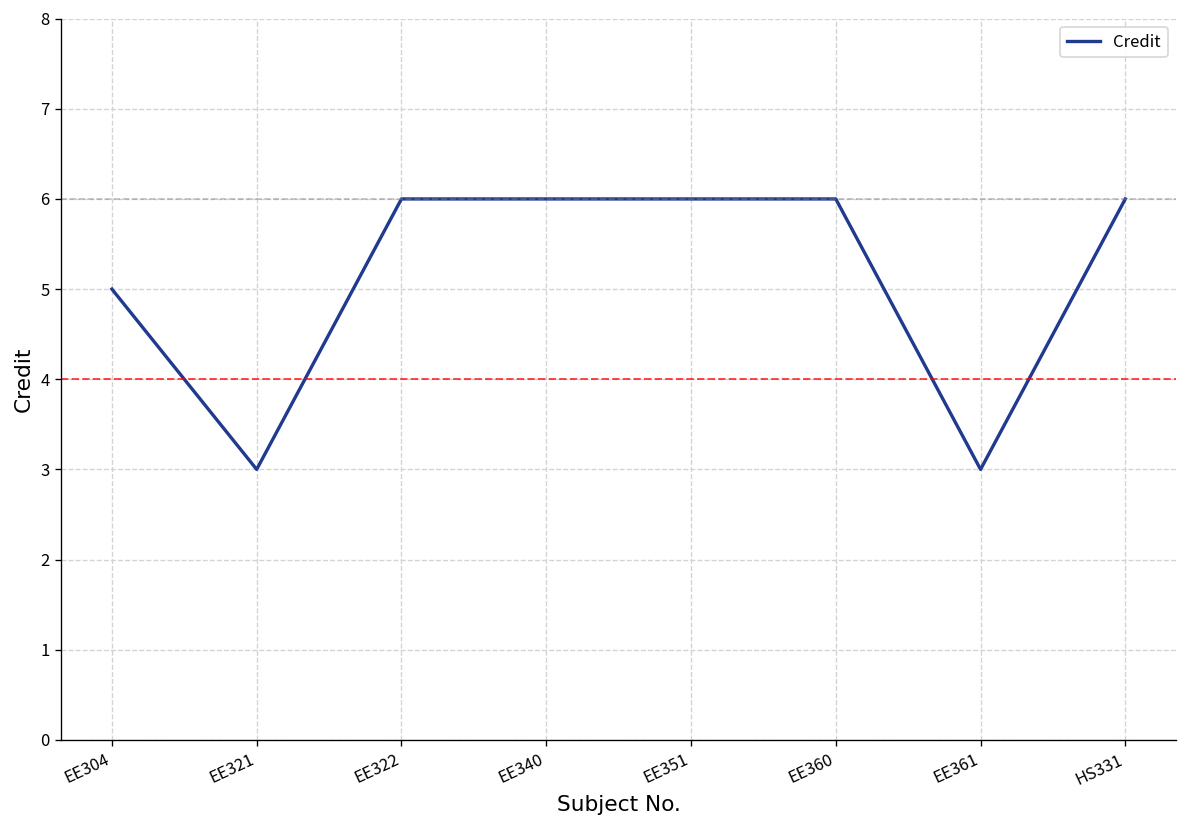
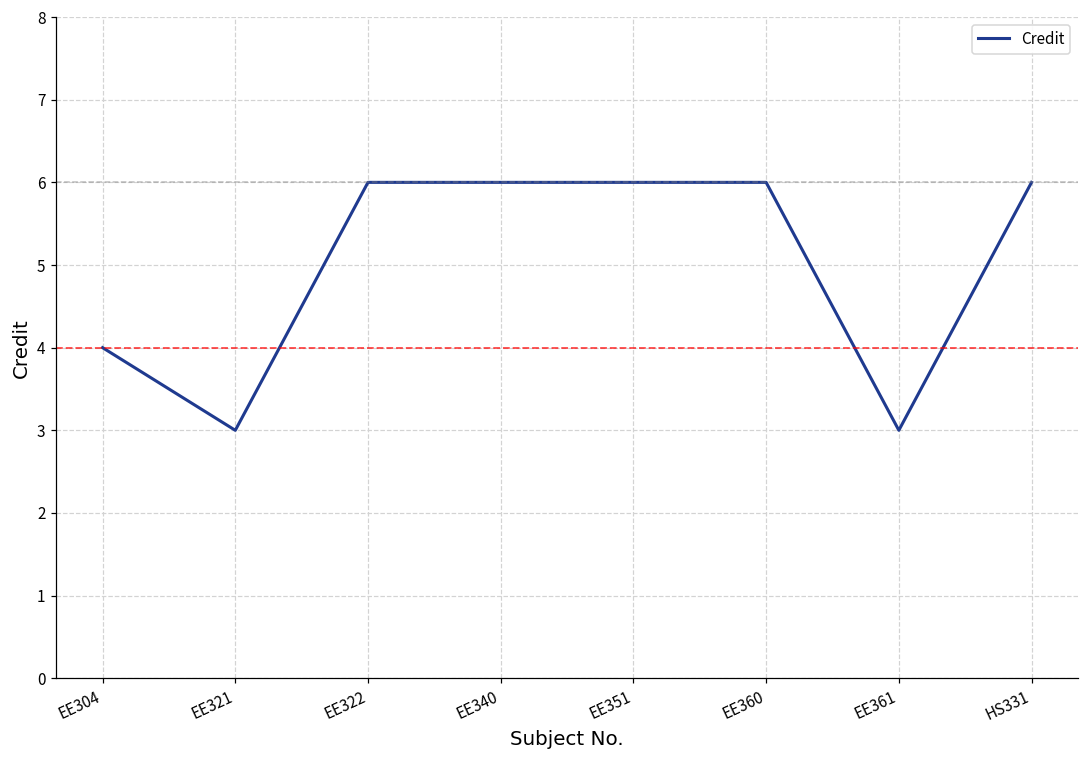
EE304: 5 -> 4
